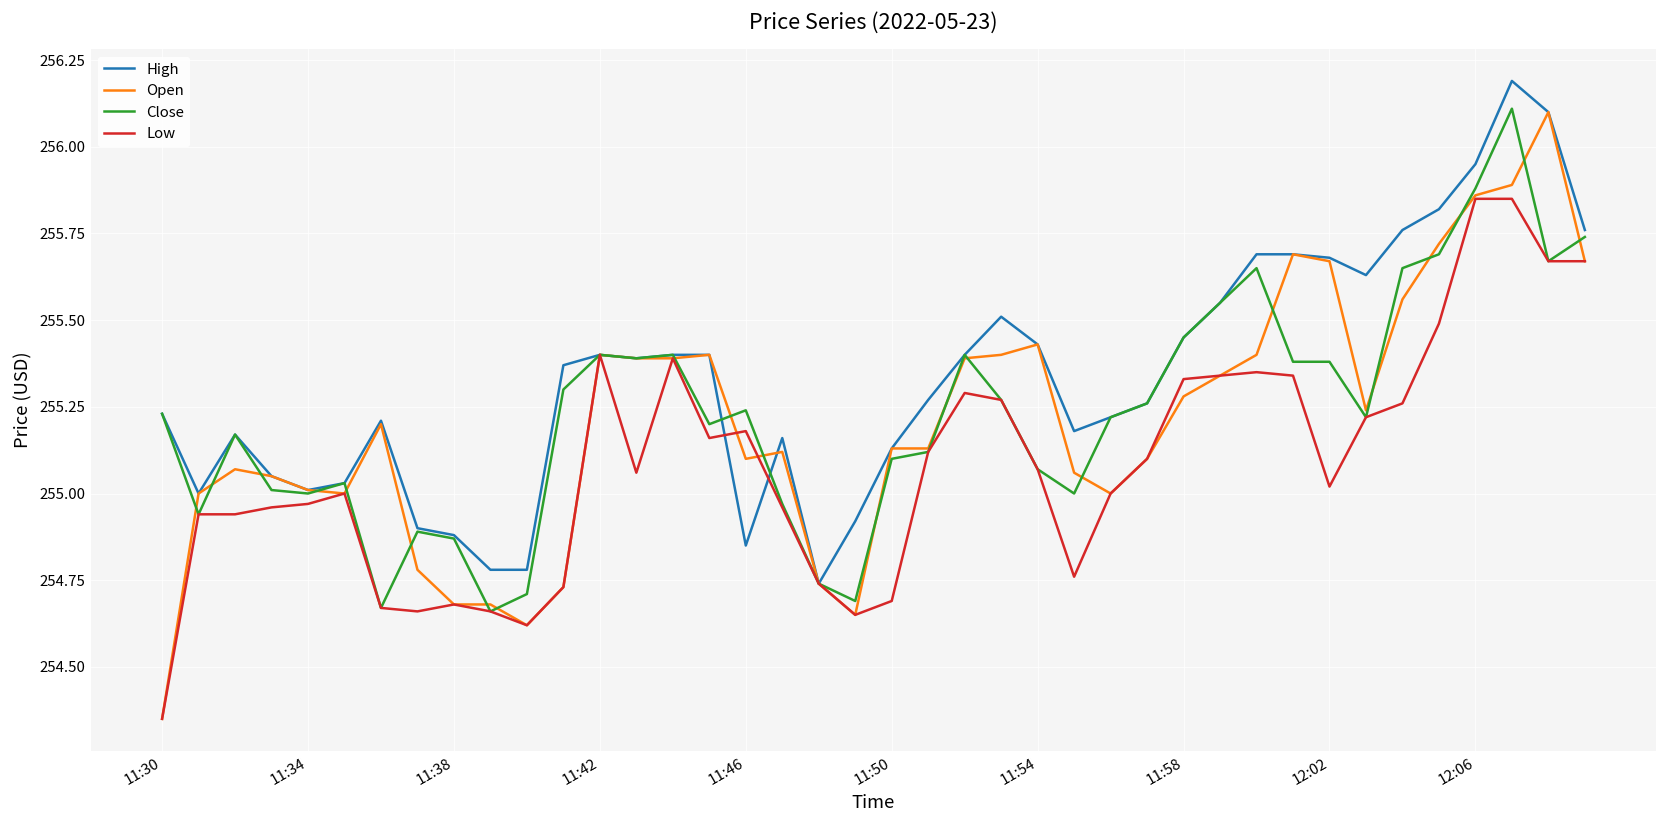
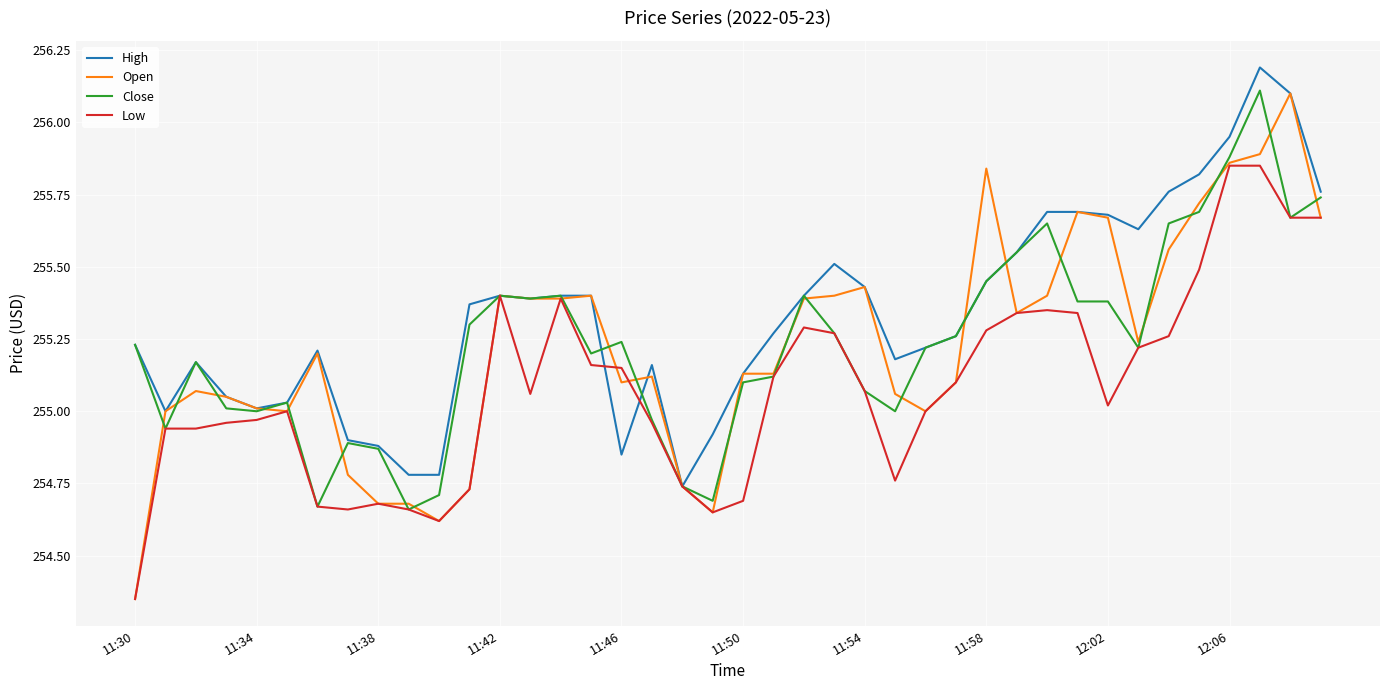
Low, 11:46: 255.18 -> 255.15
Open, 11:58: 255.28 -> 255.84
Low, 11:58: 255.33 -> 255.28
